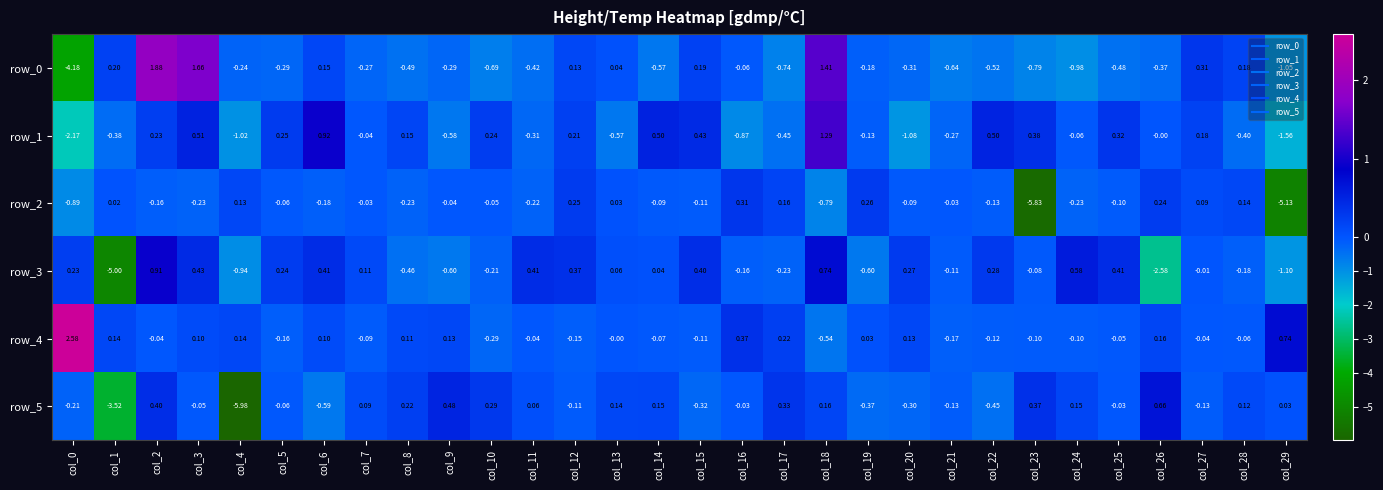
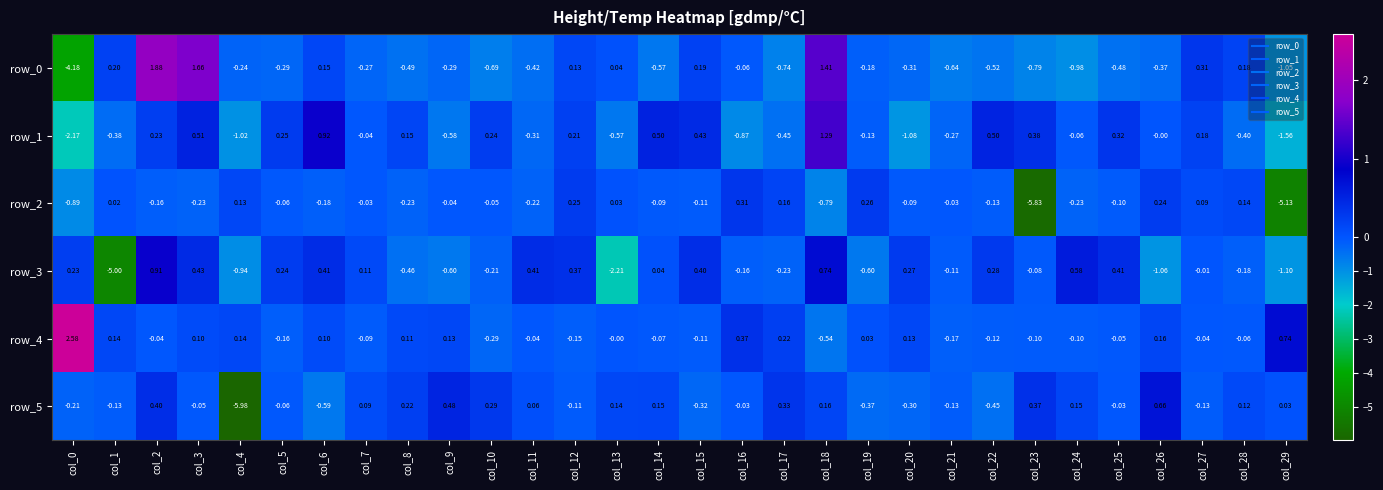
row_3, col_13: 0.06 -> -2.21
row_3, col_26: -2.58 -> -1.06
row_5, col_1: -3.52 -> -0.13
